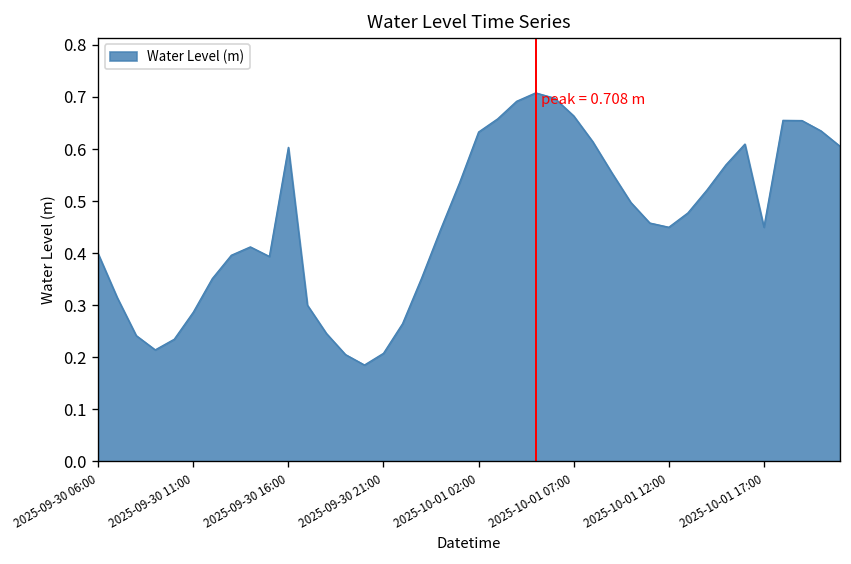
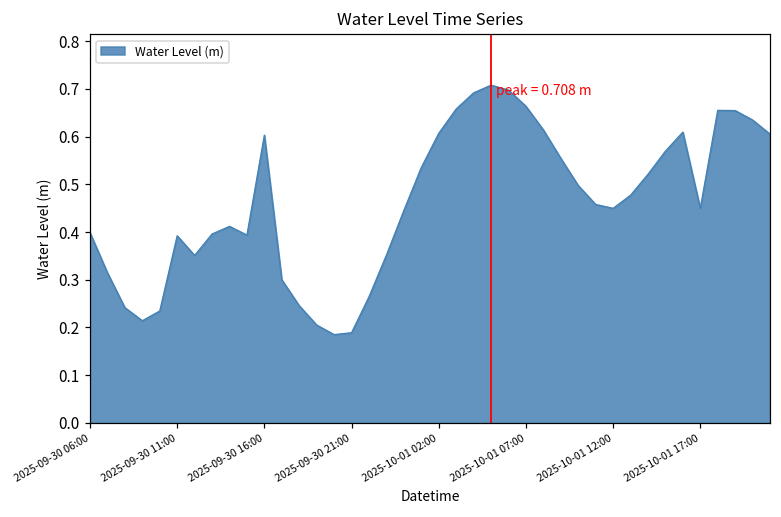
2025-09-30 11:00: 0.29 -> 0.39
2025-09-30 21:00: 0.21 -> 0.19
2025-10-01 02:00: 0.63 -> 0.61
